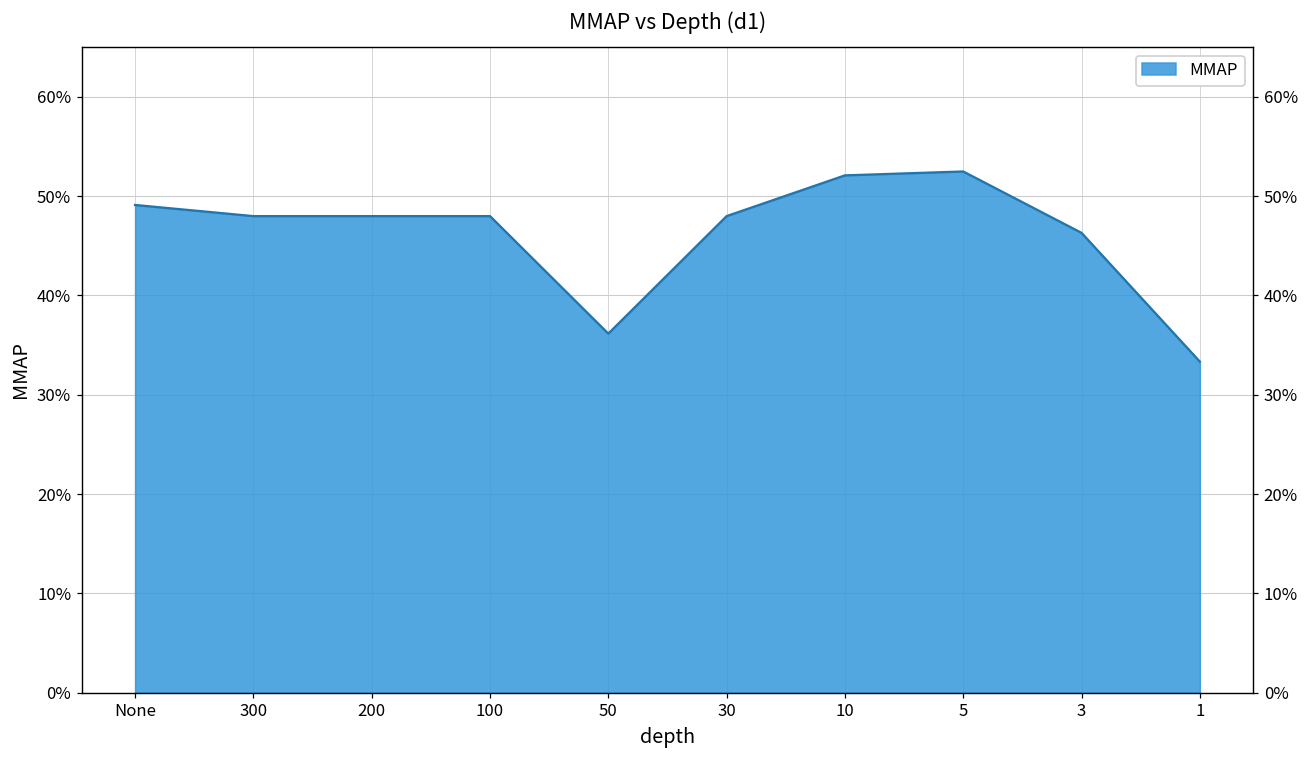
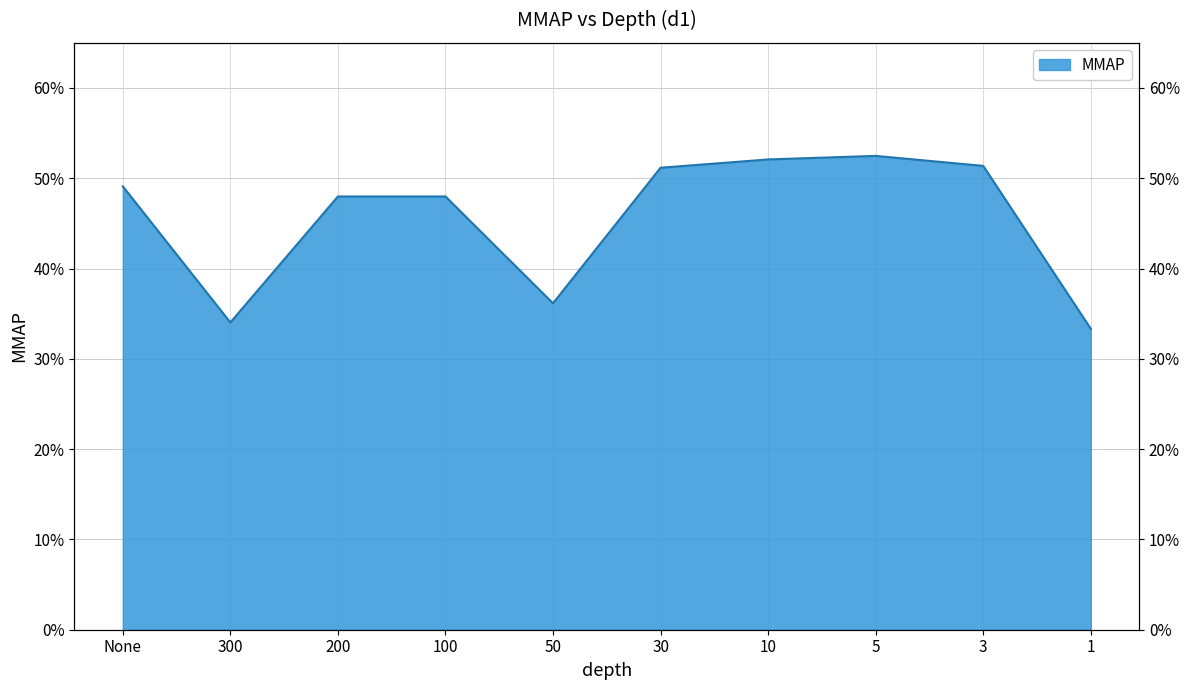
300: 48% -> 34%
30: 48% -> 51%
3: 46% -> 51%
